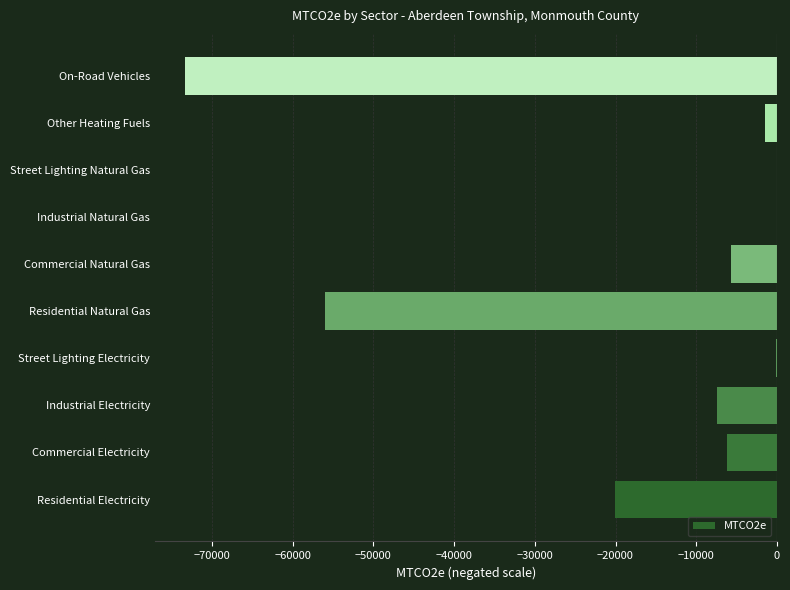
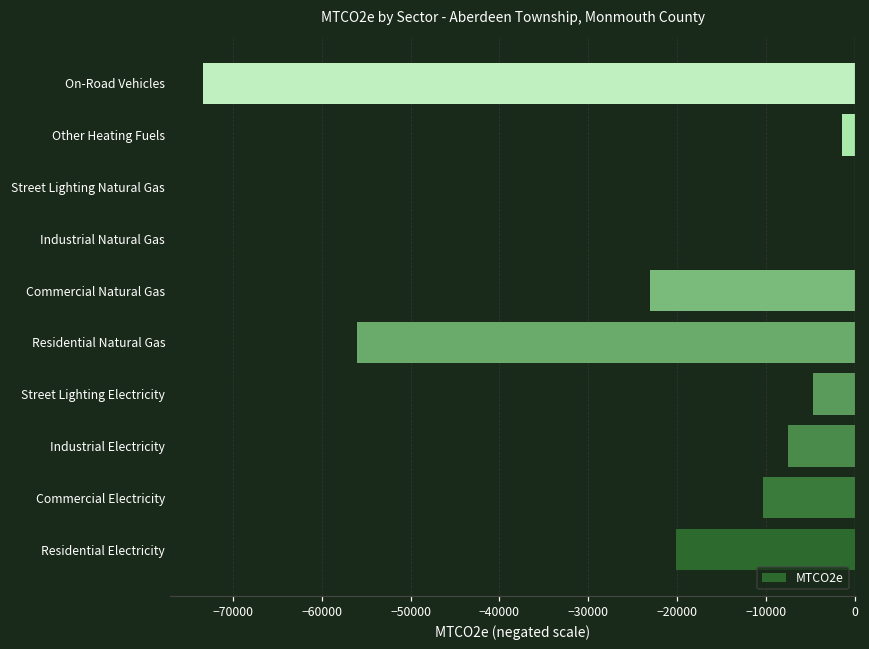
Commercial Natural Gas: -6000 -> -23000
Street Lighting Electricity: 0 -> -5000
Commercial Electricity: -6000 -> -10000
